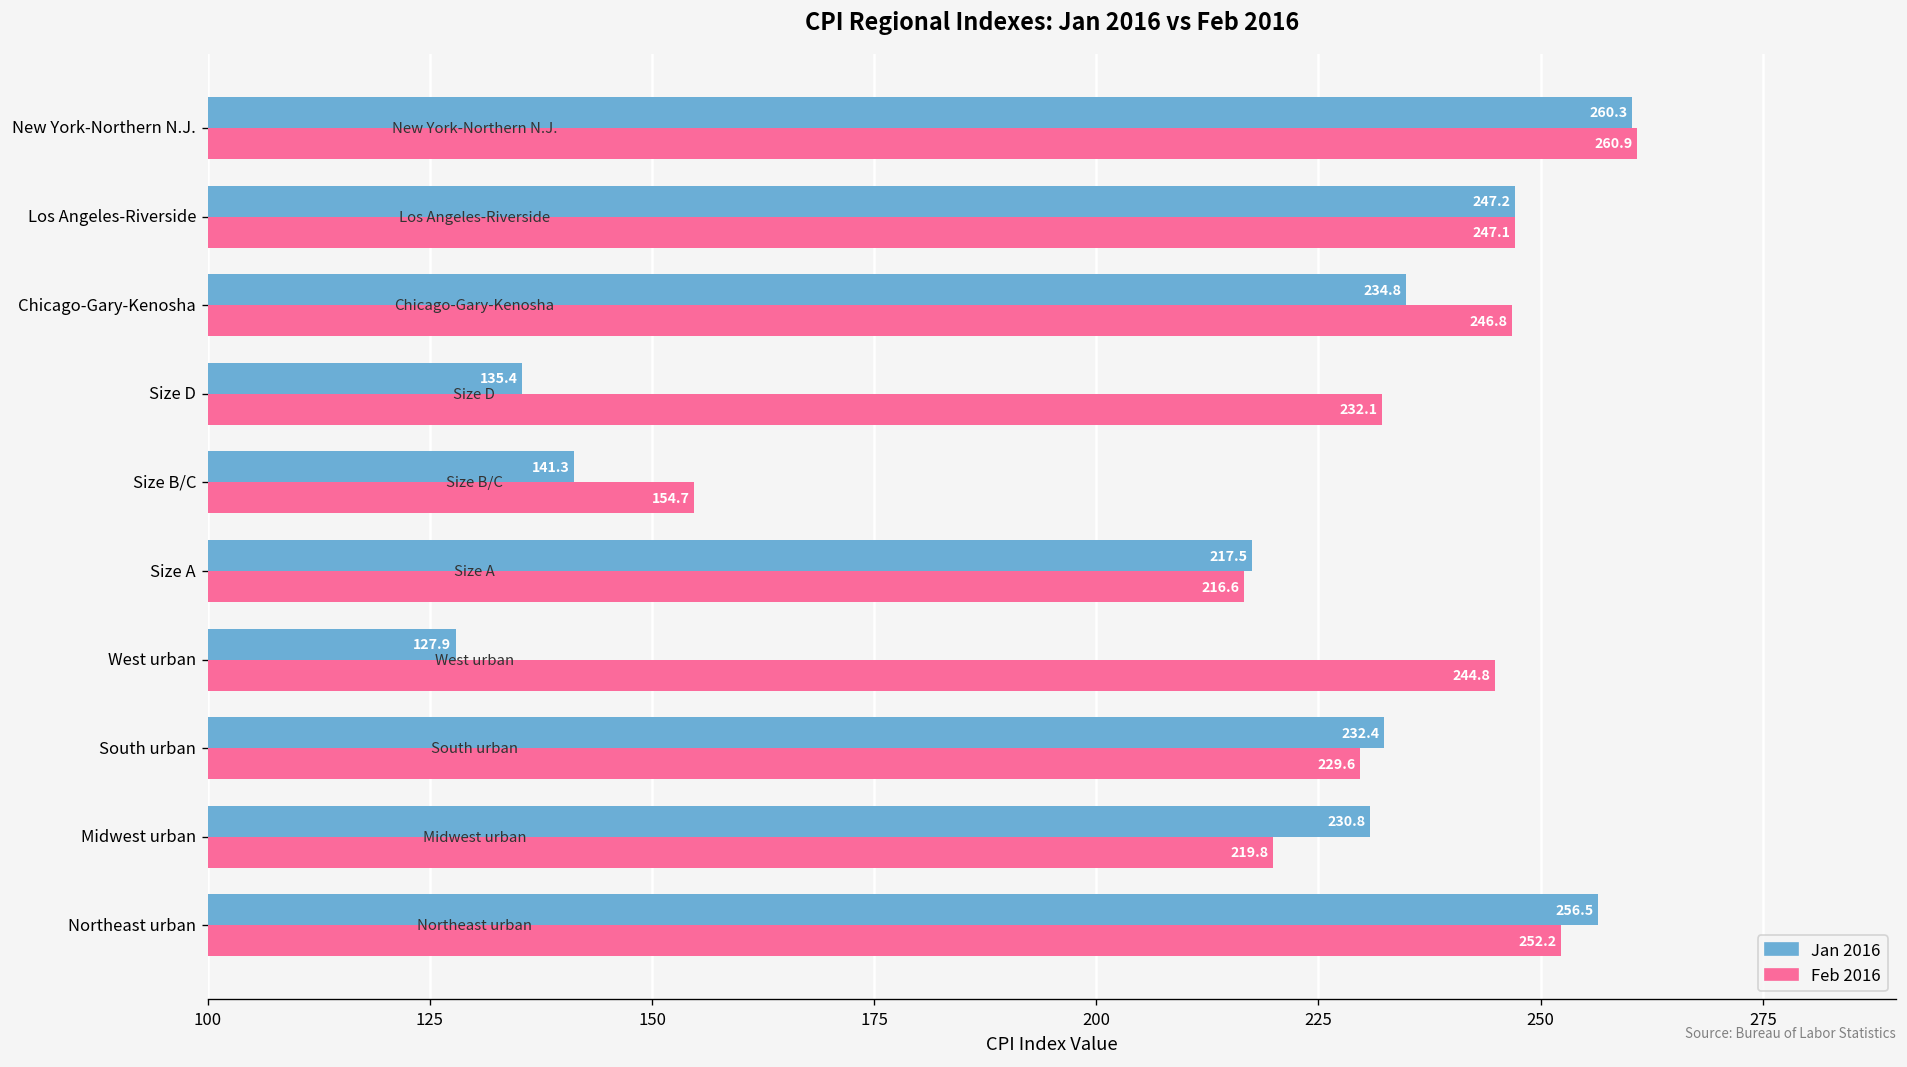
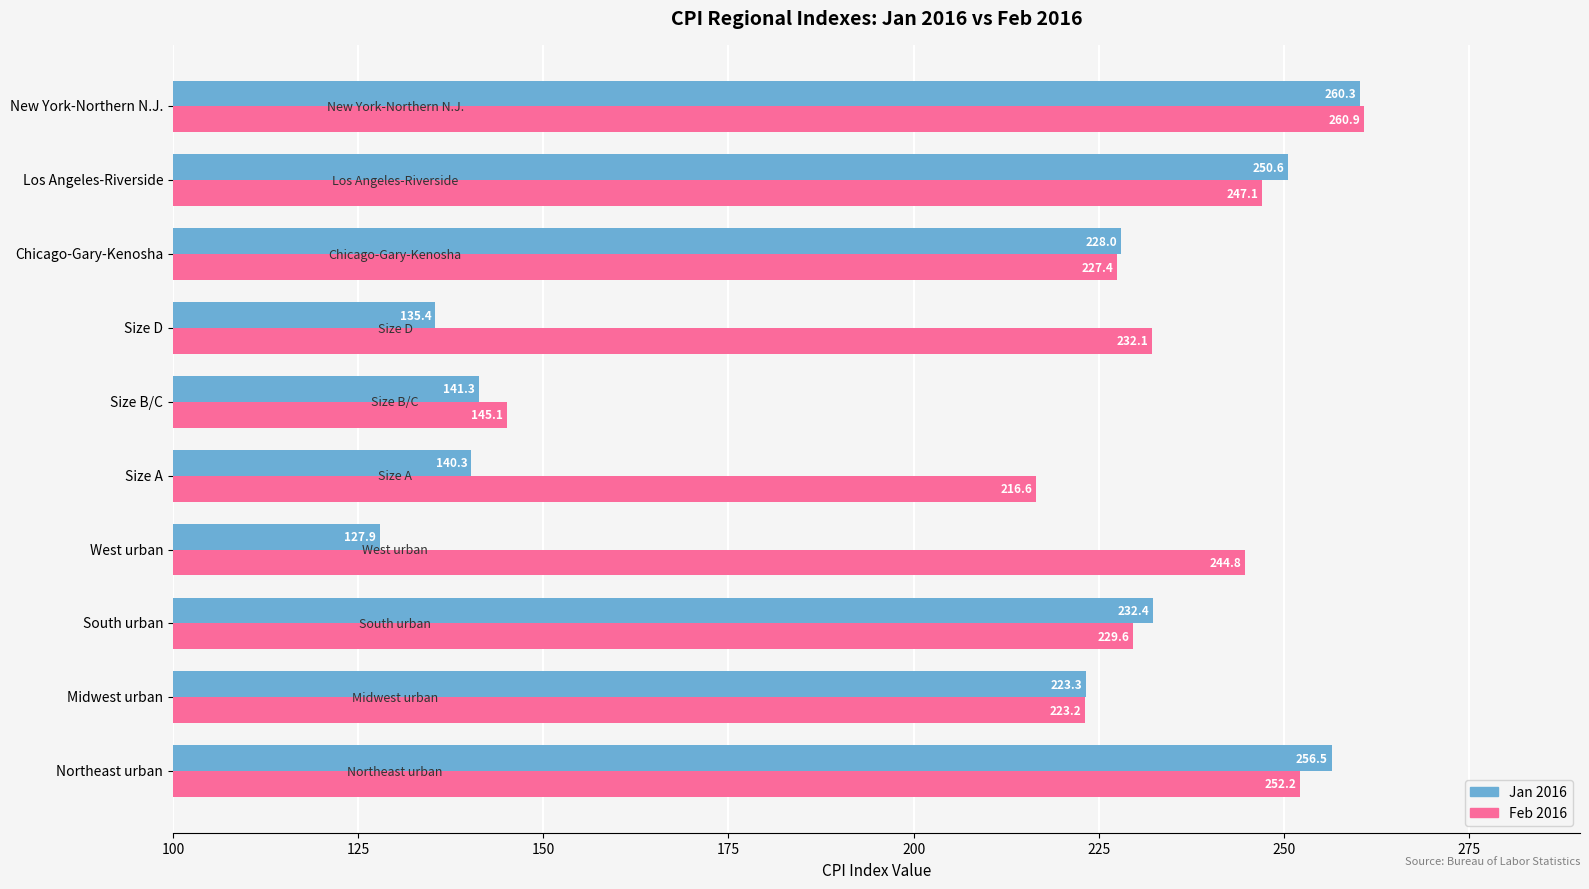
Jan 2016, Los Angeles-Riverside: 247.2 -> 250.6
Jan 2016, Chicago-Gary-Kenosha: 234.8 -> 228.0
Feb 2016, Chicago-Gary-Kenosha: 246.8 -> 227.4
Feb 2016, Size B/C: 154.7 -> 145.1
Jan 2016, Size A: 217.5 -> 140.3
Jan 2016, Midwest urban: 230.8 -> 223.3
Feb 2016, Midwest urban: 219.8 -> 223.2
